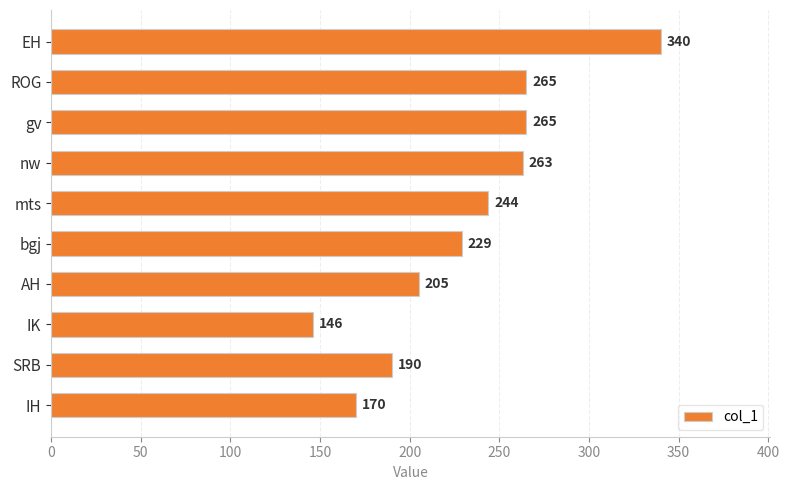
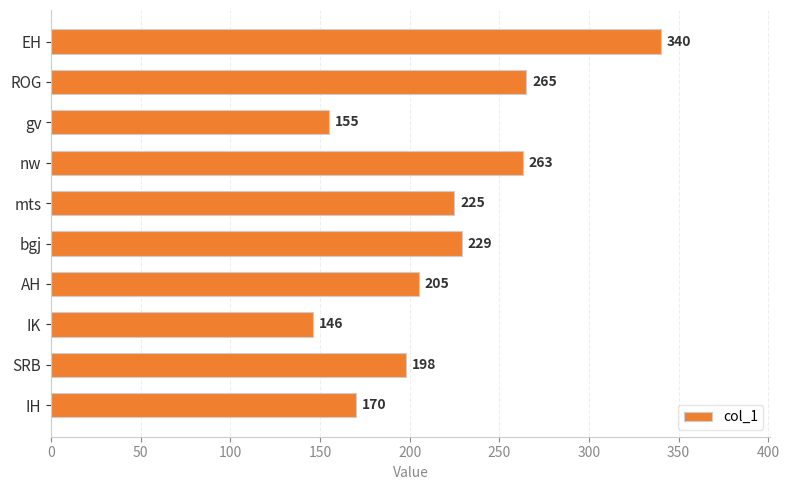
gv: 265 -> 155
mts: 244 -> 225
SRB: 190 -> 198
